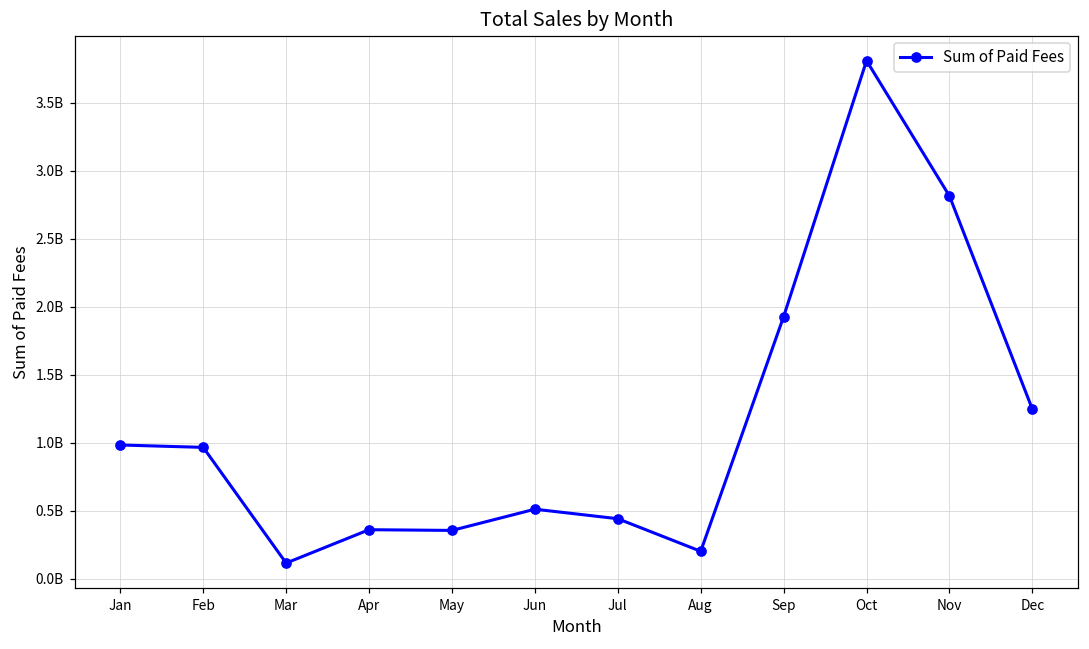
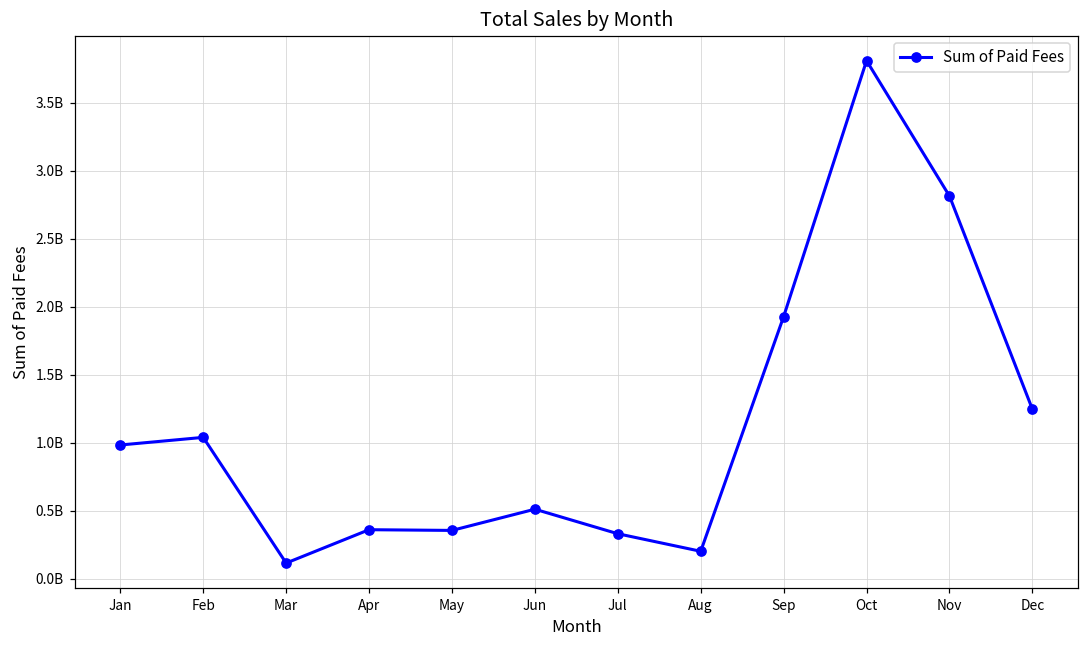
Feb: 970000000 -> 1040000000
Jul: 440000000 -> 330000000
